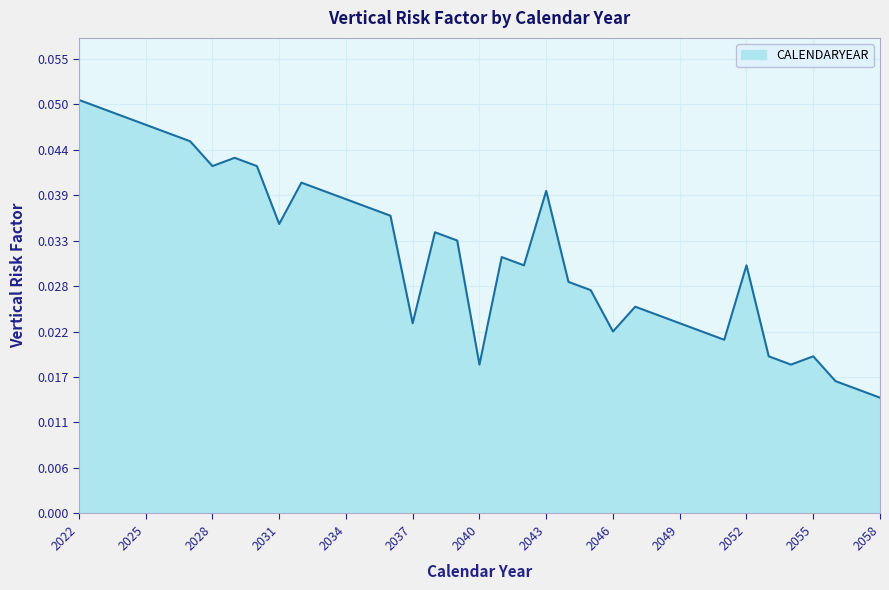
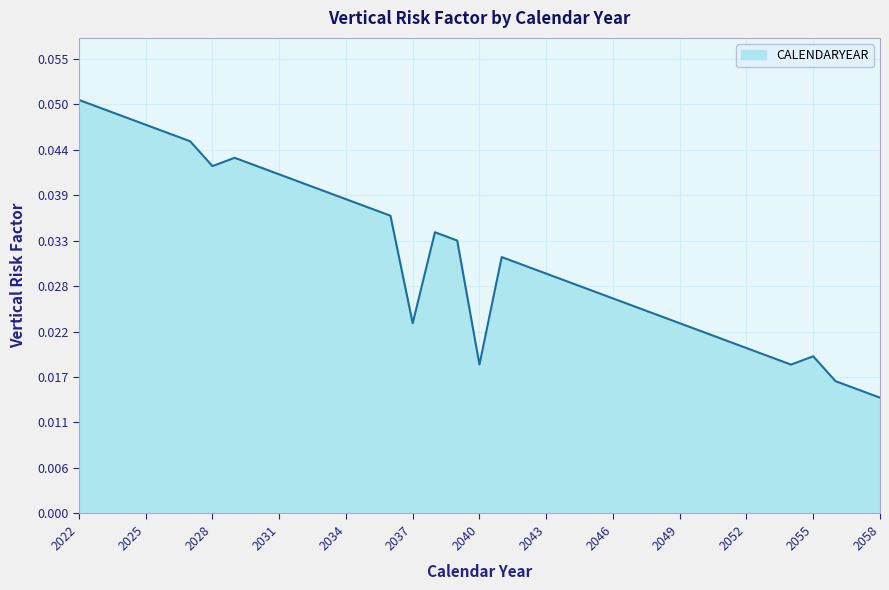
2031: 0.035 -> 0.041
2043: 0.039 -> 0.029
2046: 0.022 -> 0.026
2052: 0.03 -> 0.02
